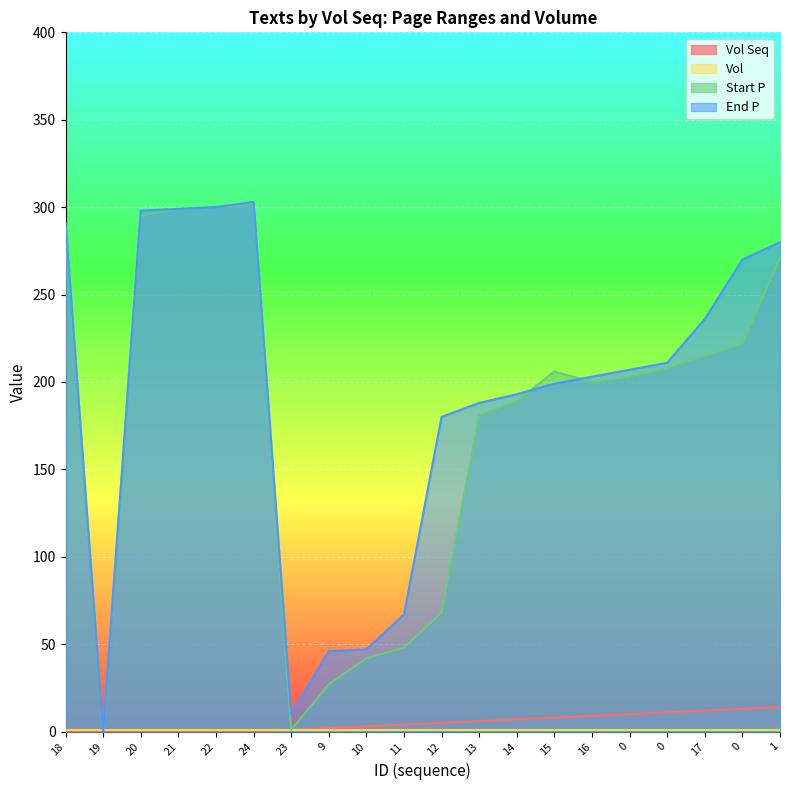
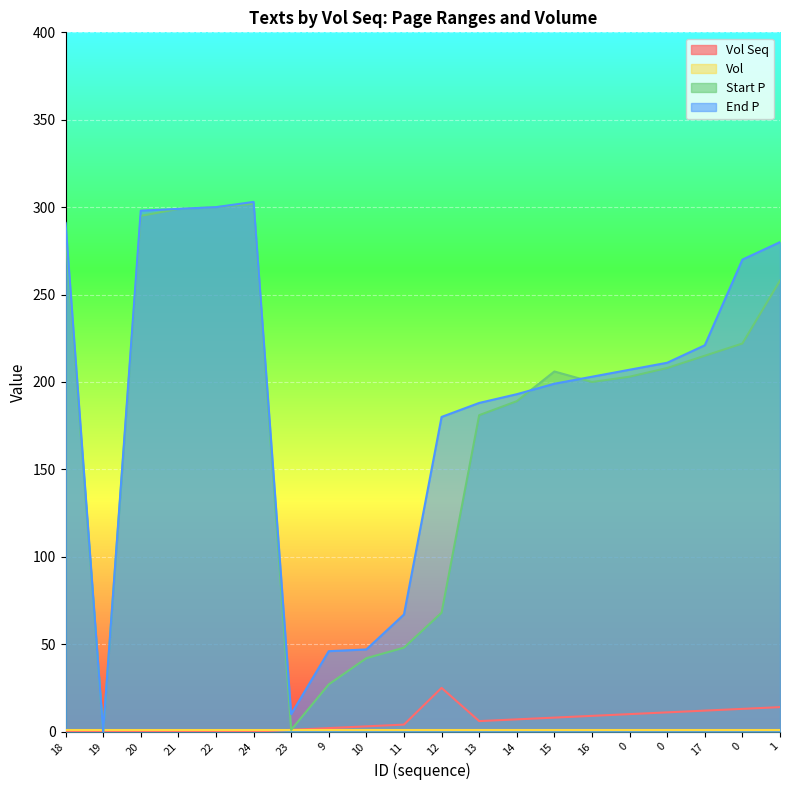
Vol Seq, 12: 5 -> 25
End P, 17: 236 -> 221
Start P, 1: 271 -> 258
